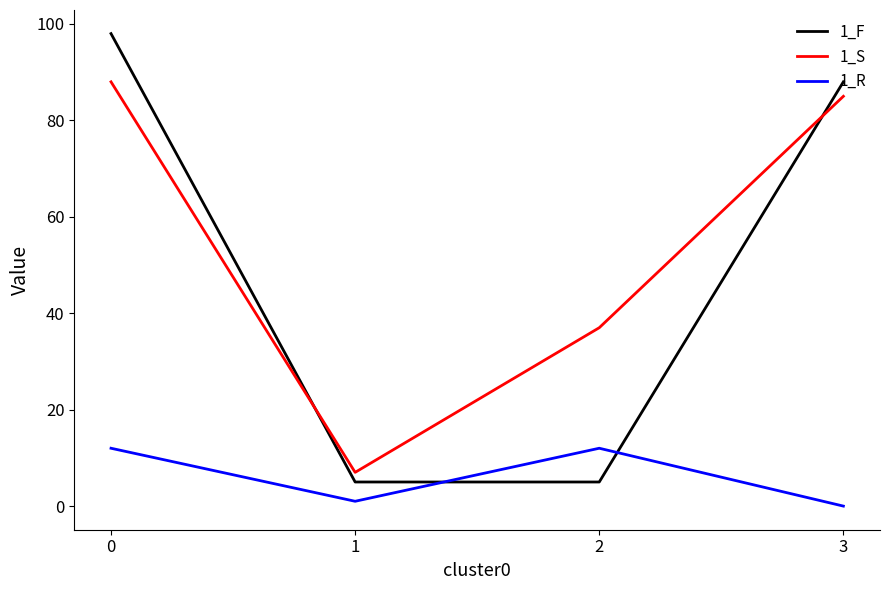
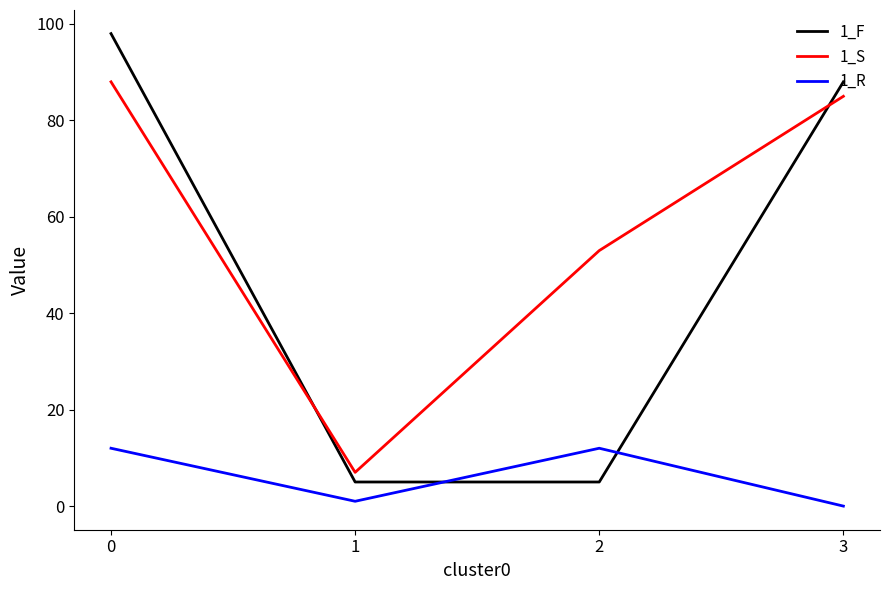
1_S, 2: 37 -> 53
